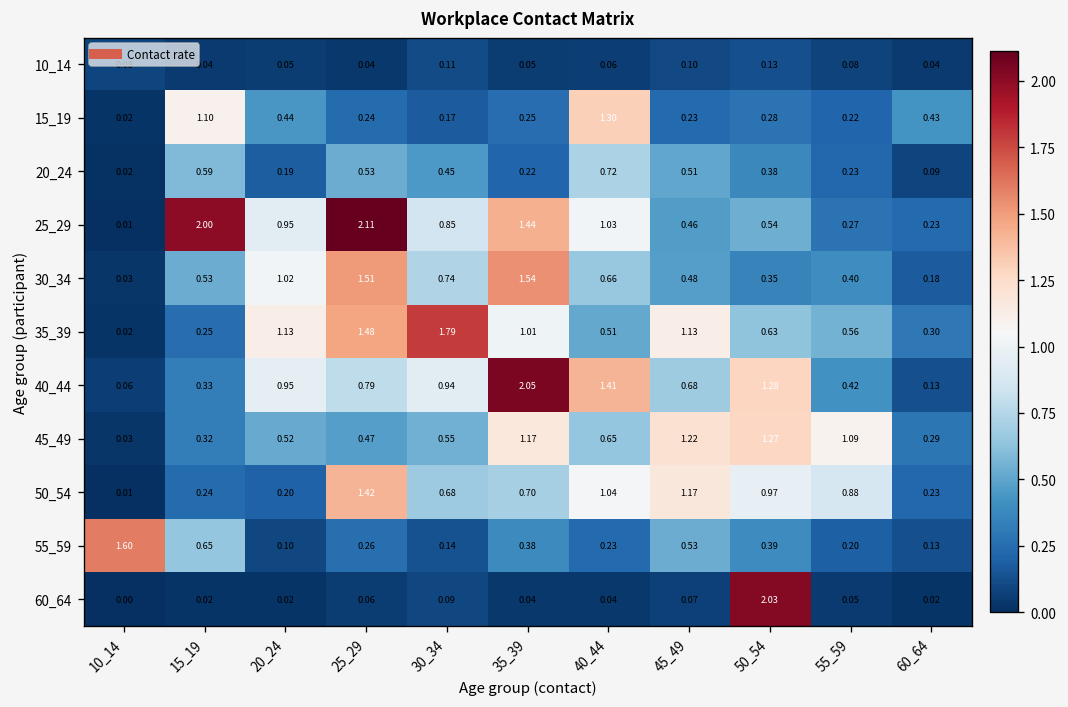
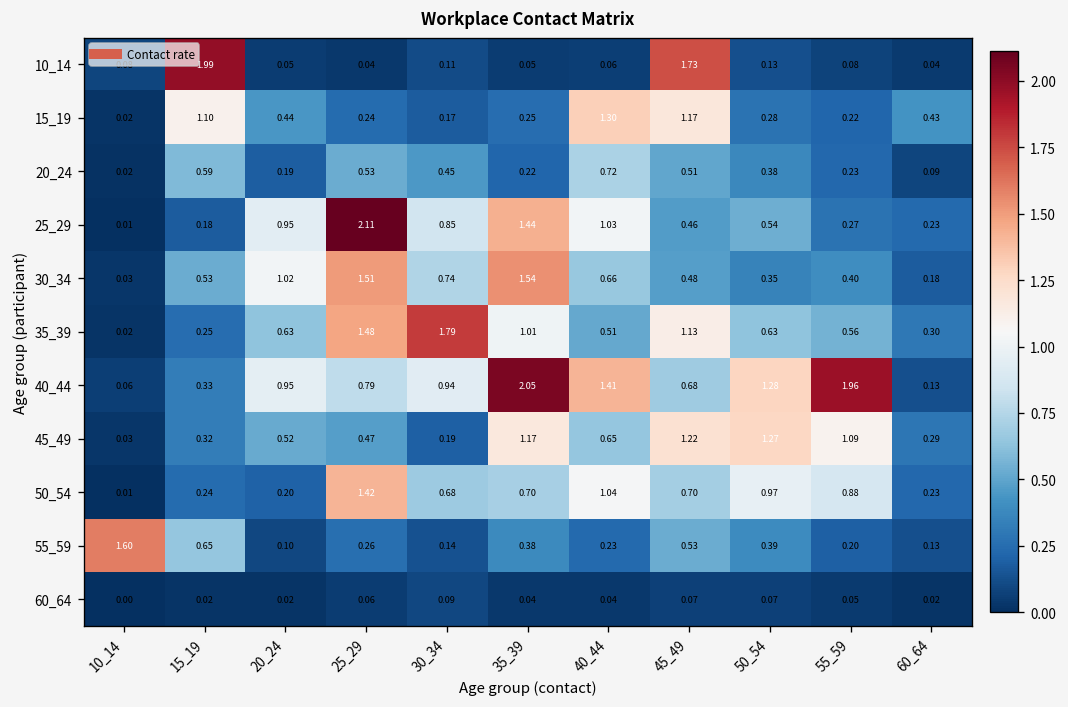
10_14, 15_19: 0.04 -> 1.99
10_14, 45_49: 0.10 -> 1.73
15_19, 45_49: 0.23 -> 1.17
25_29, 15_19: 2.00 -> 0.18
35_39, 20_24: 1.13 -> 0.63
40_44, 55_59: 0.42 -> 1.96
45_49, 30_34: 0.55 -> 0.19
50_54, 45_49: 1.17 -> 0.70
60_64, 50_54: 2.03 -> 0.07
